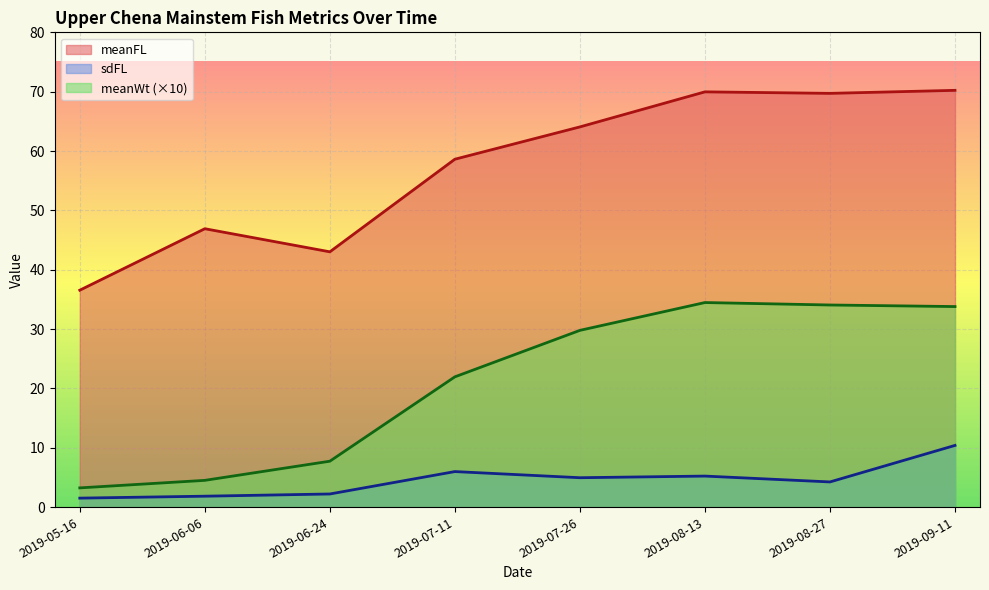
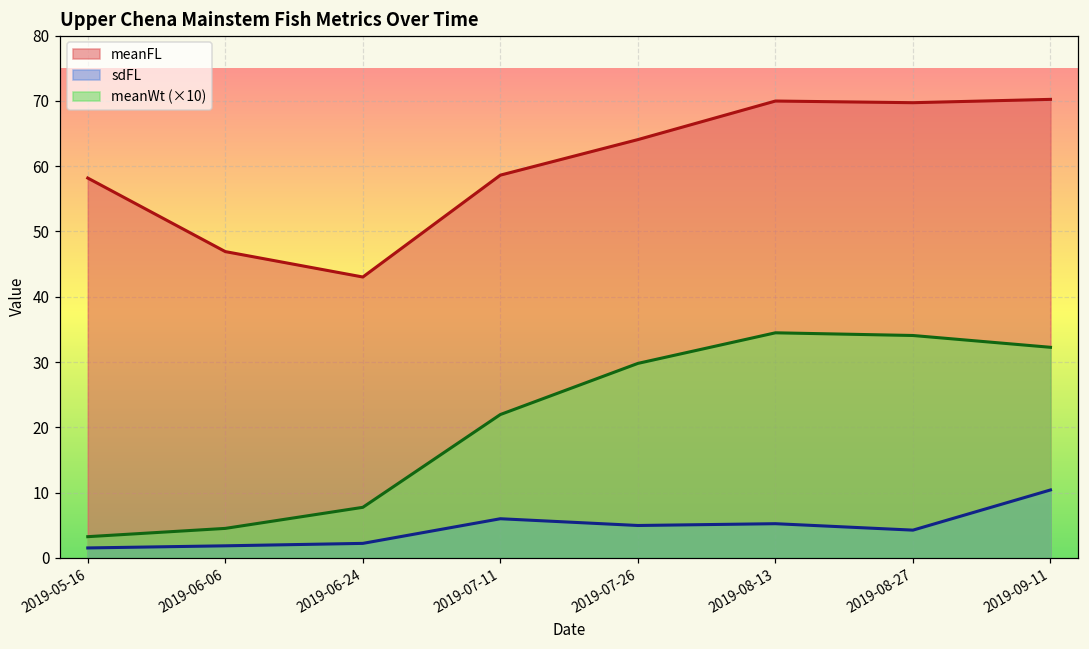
meanFL, 2019-05-16: 37 -> 58
meanWt (×10), 2019-09-11: 34 -> 32
